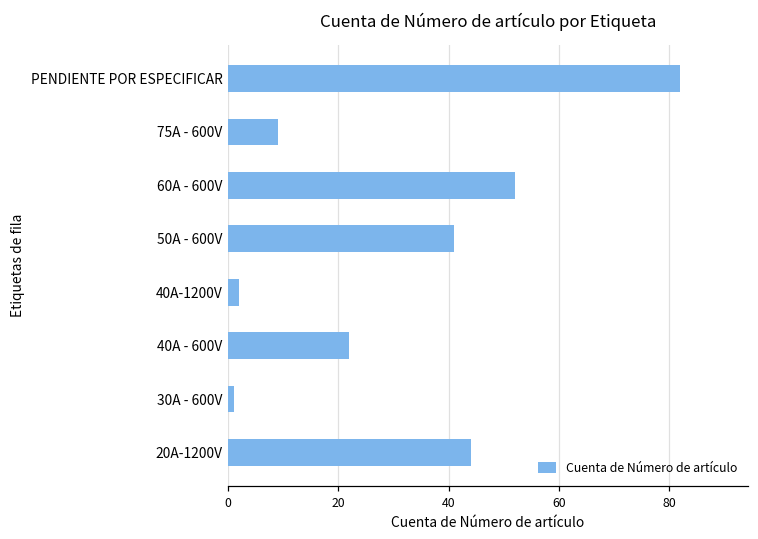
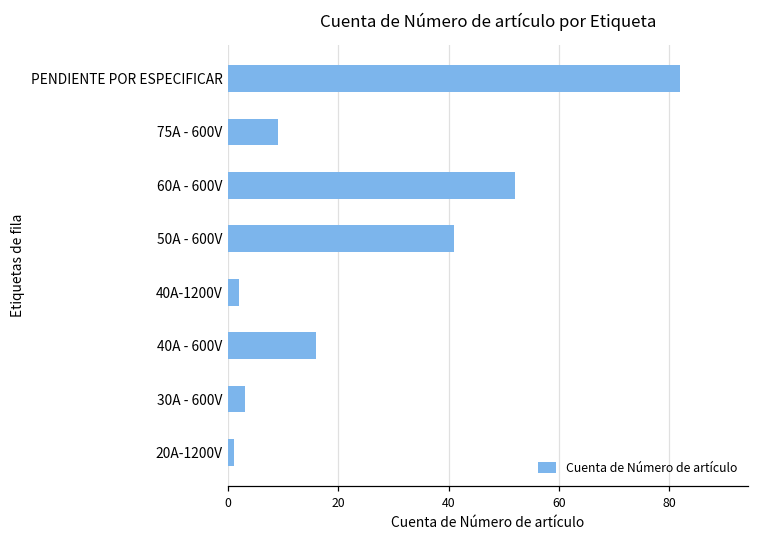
40A - 600V: 22 -> 16
30A - 600V: 1 -> 3
20A-1200V: 44 -> 1
